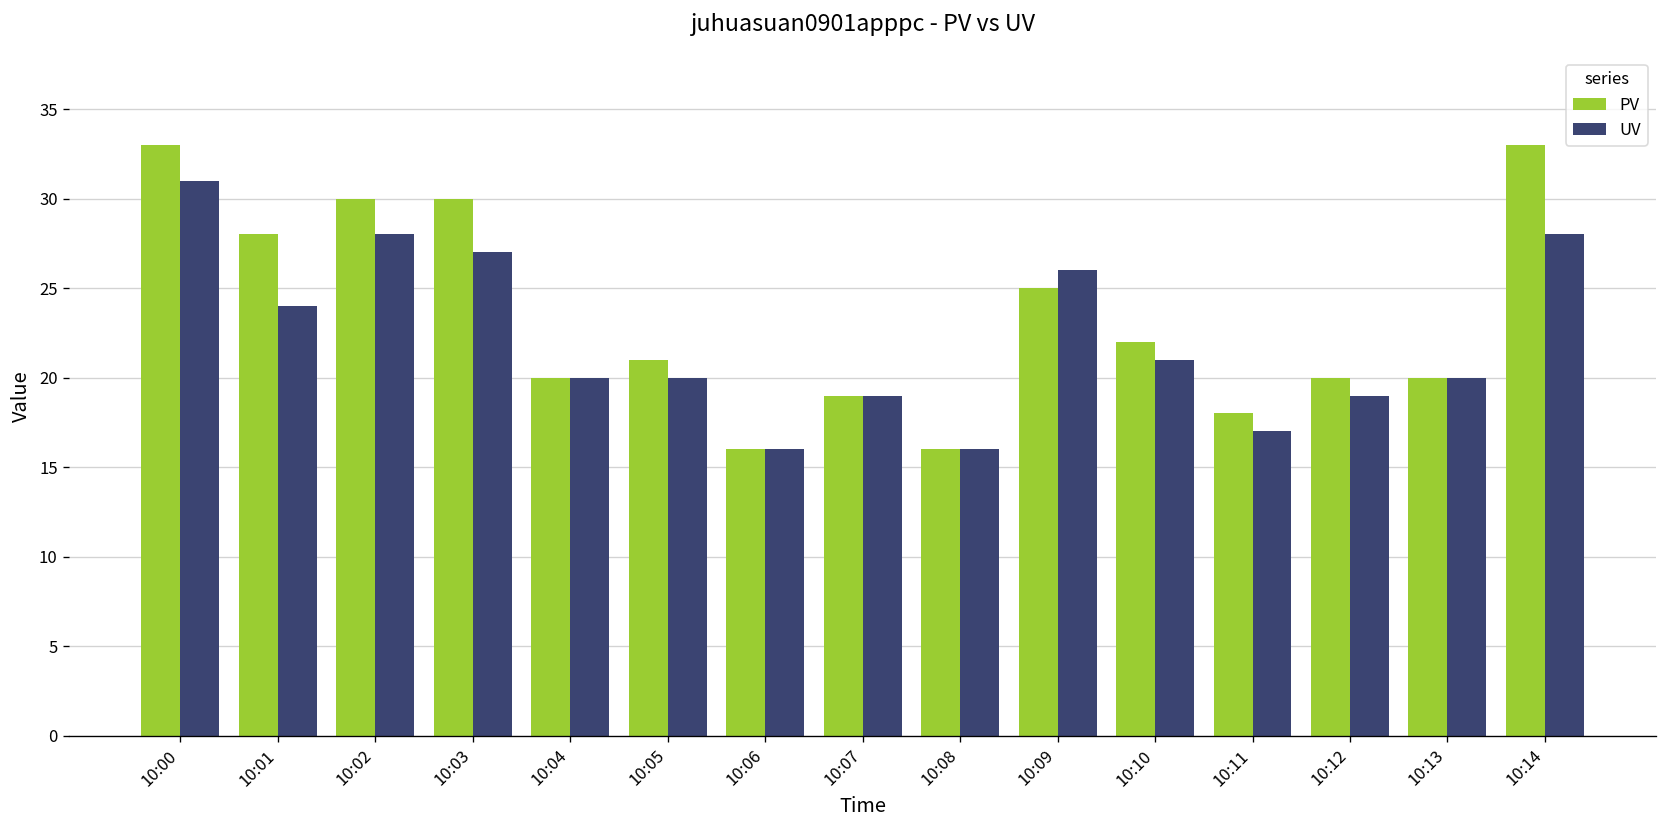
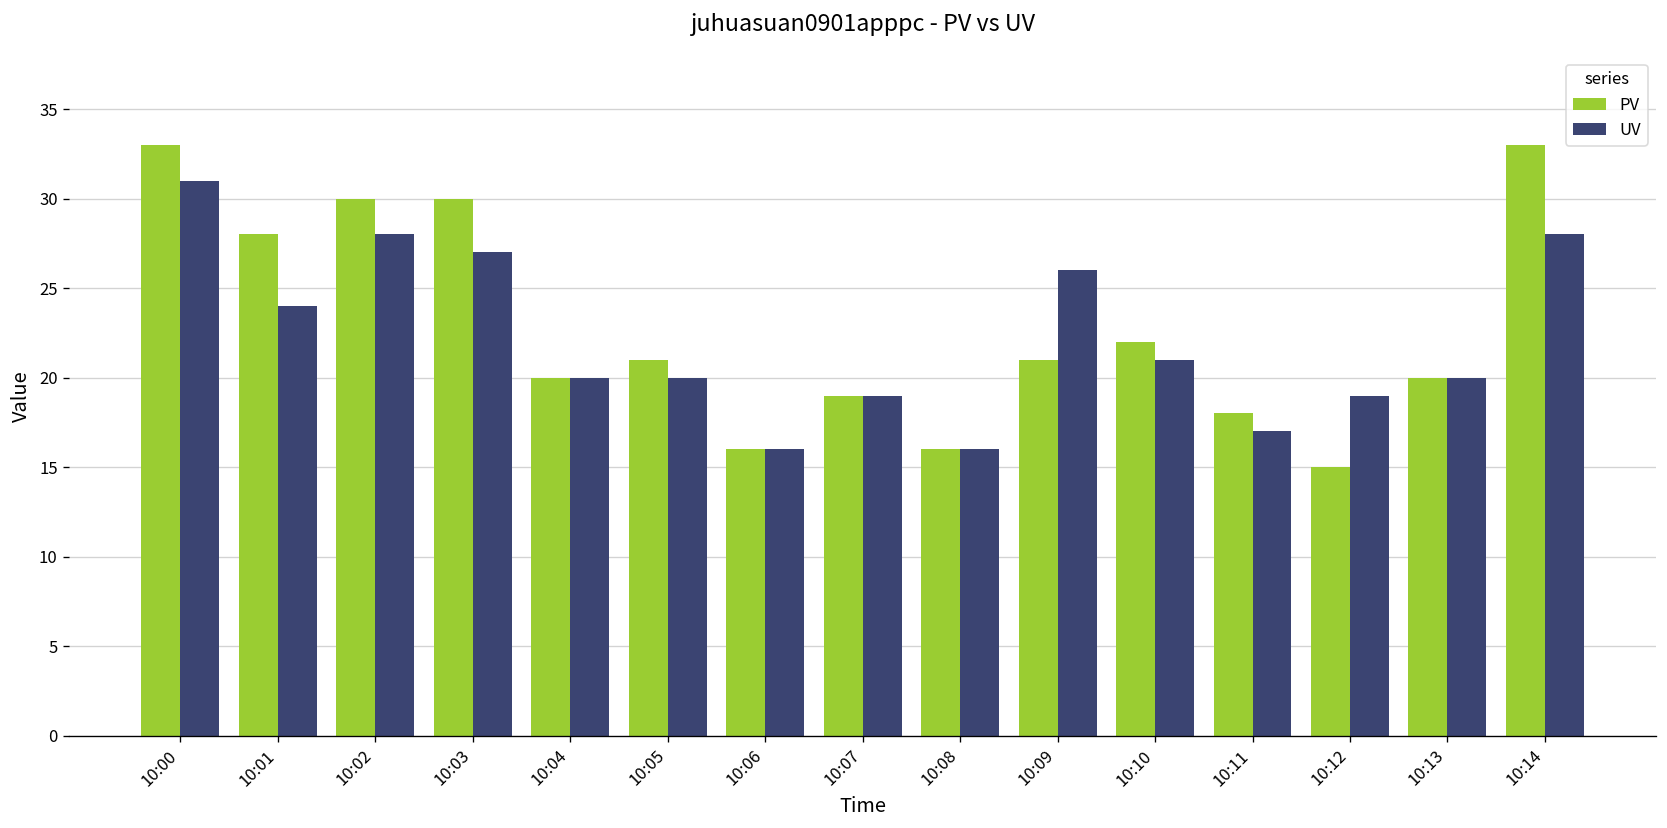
PV, 10:09: 25 -> 21
PV, 10:12: 20 -> 15
